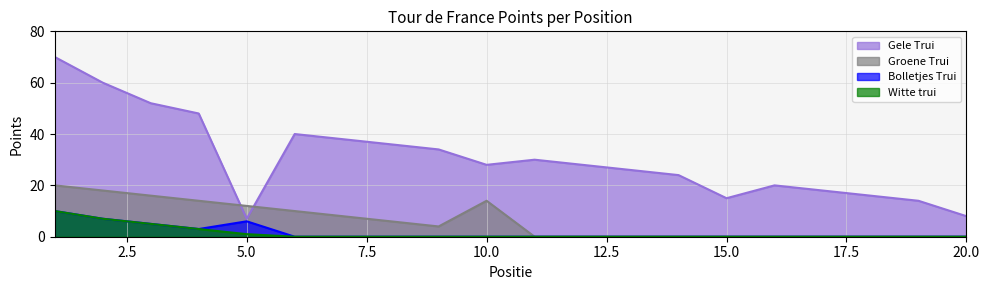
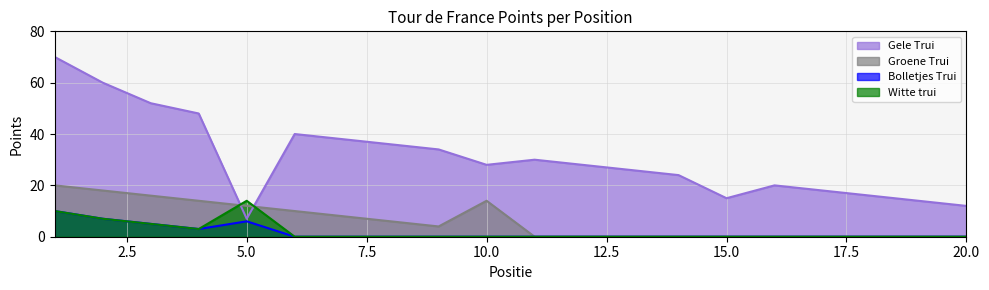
Witte trui, 5.0: 1 -> 14
Gele Trui, 20.0: 8 -> 12
